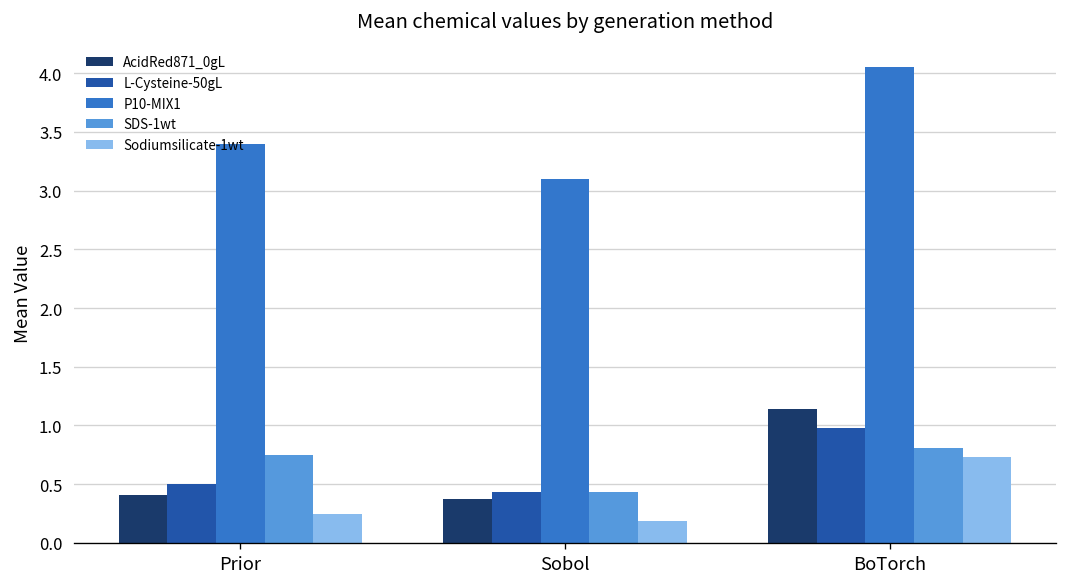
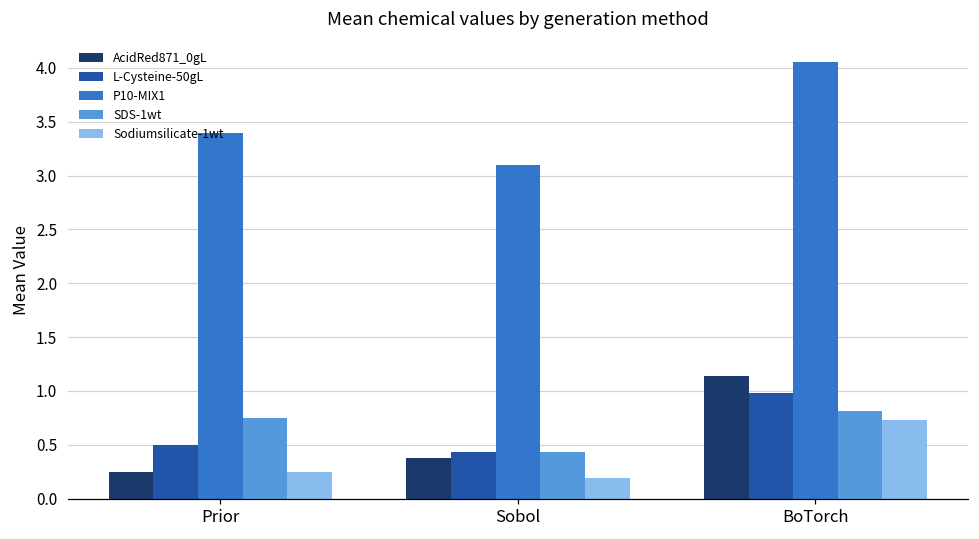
AcidRed871_0gL, Prior: 0.4 -> 0.3
